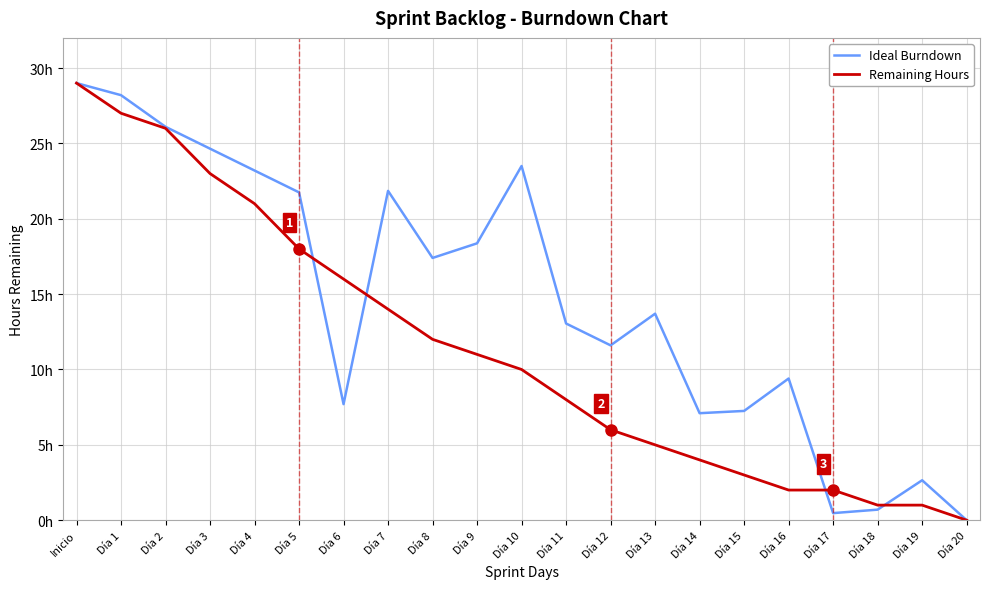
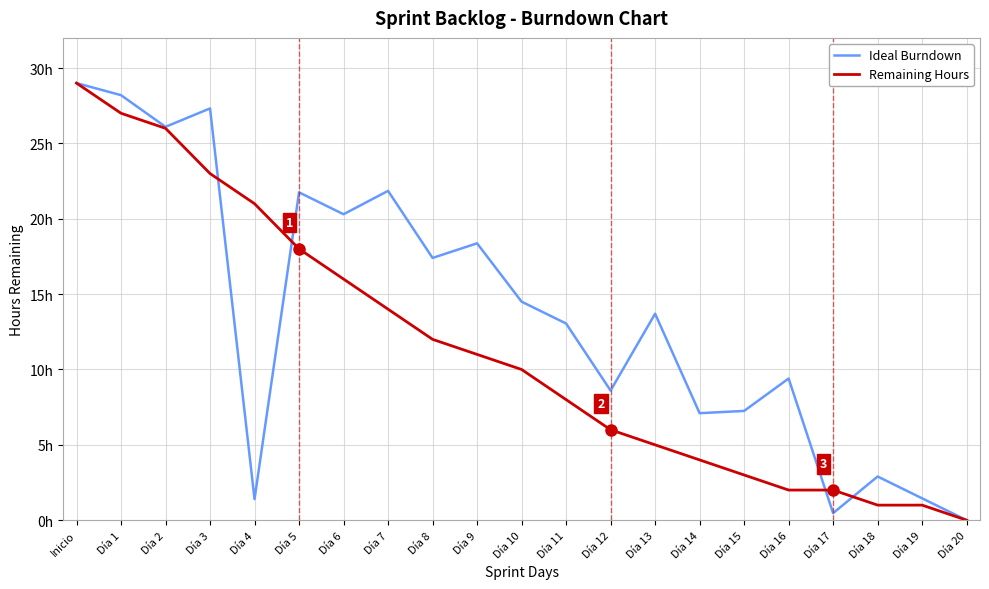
Ideal Burndown, Día 3: 24.7h -> 27.3h
Ideal Burndown, Día 4: 23.2h -> 1.4h
Ideal Burndown, Día 6: 7.7h -> 20.3h
Ideal Burndown, Día 10: 23.5h -> 14.5h
Ideal Burndown, Día 12: 11.6h -> 8.6h
Ideal Burndown, Día 18: 0.7h -> 2.9h
Ideal Burndown, Día 19: 2.7h -> 1.5h
